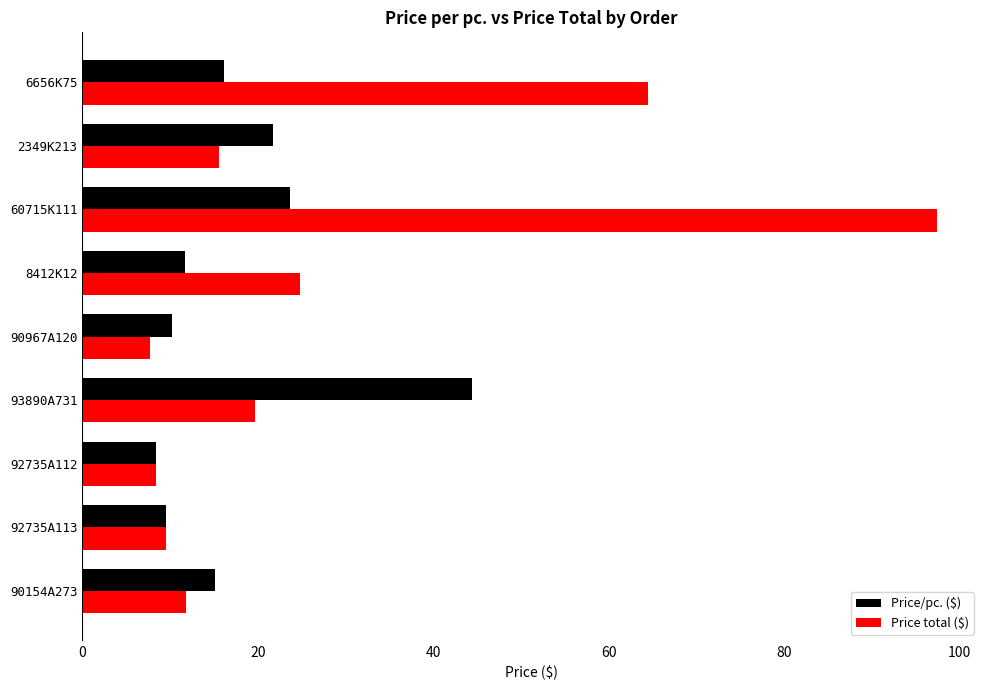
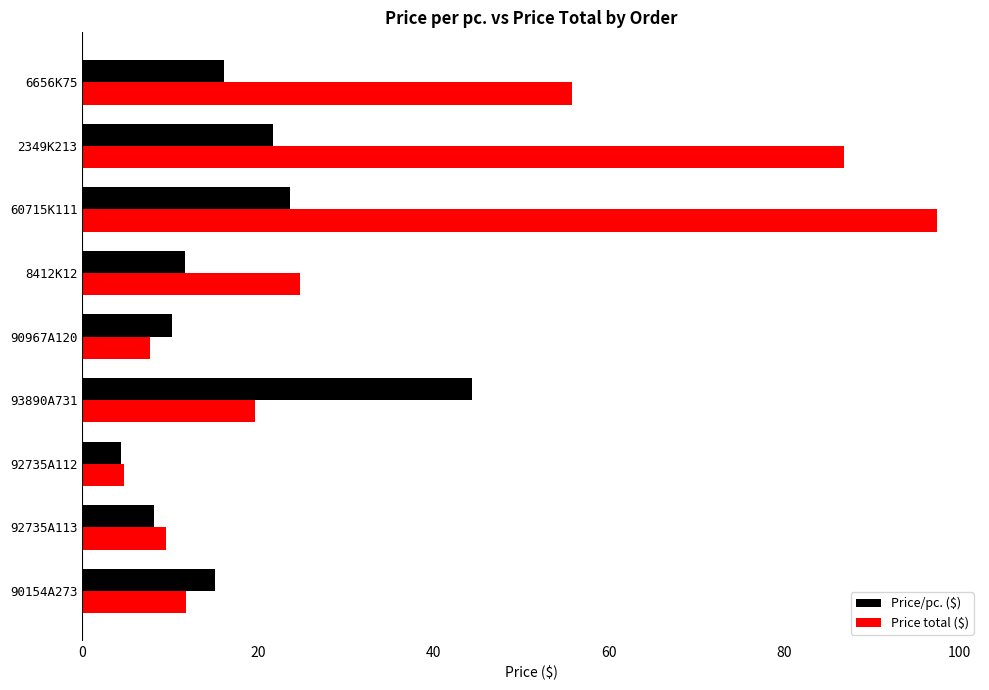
Price total ($), 6656K75: 64 -> 56
Price total ($), 2349K213: 16 -> 87
Price/pc. ($), 92735A112: 8 -> 4
Price total ($), 92735A112: 8 -> 5
Price/pc. ($), 92735A113: 10 -> 8
